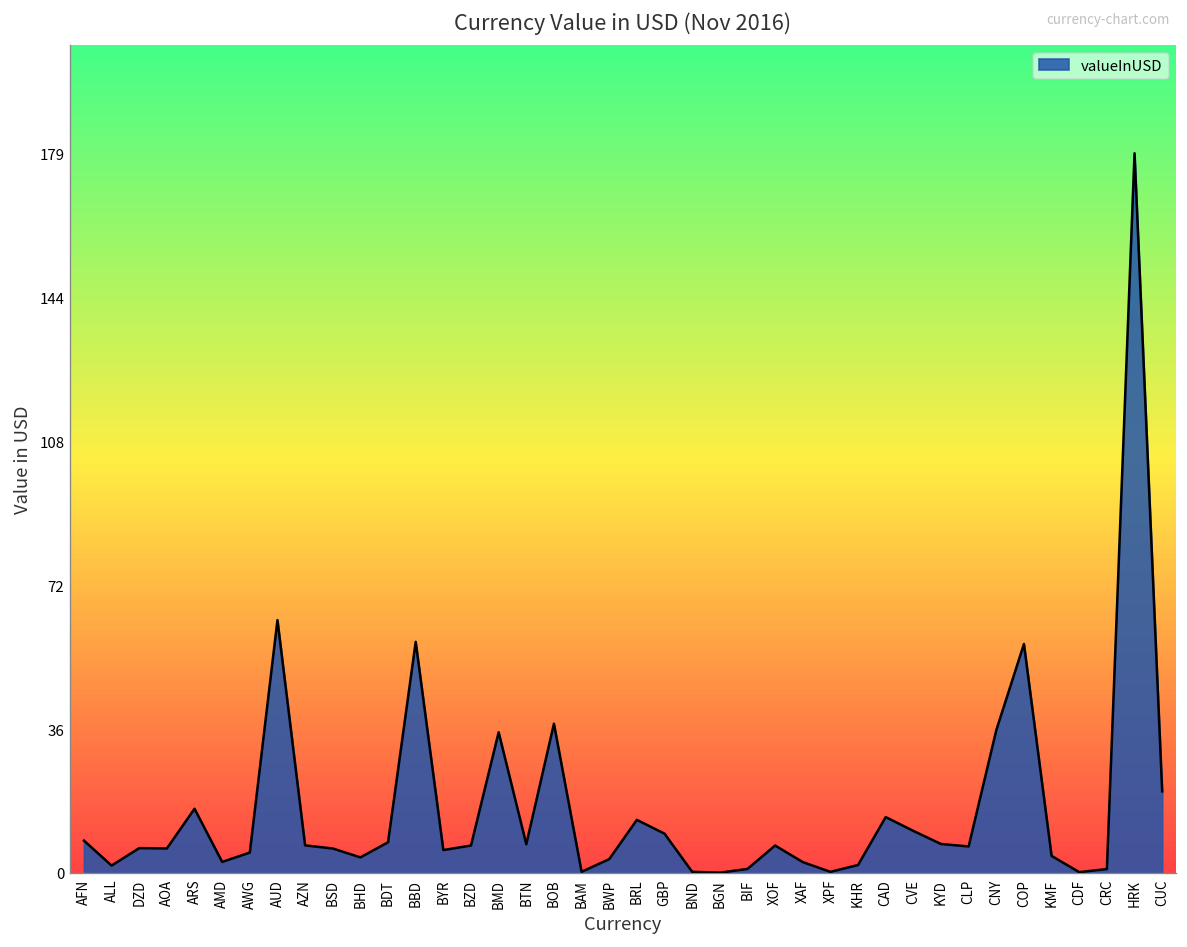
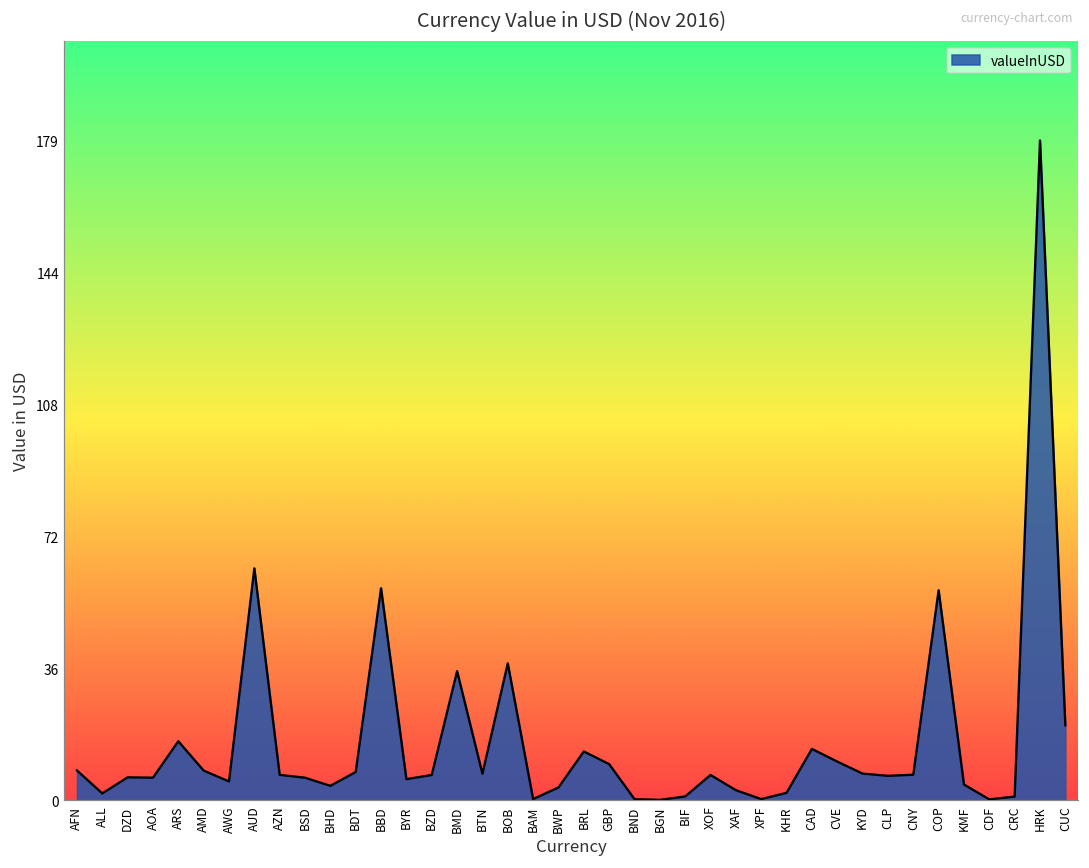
AMD: 3 -> 8
CNY: 36 -> 7
